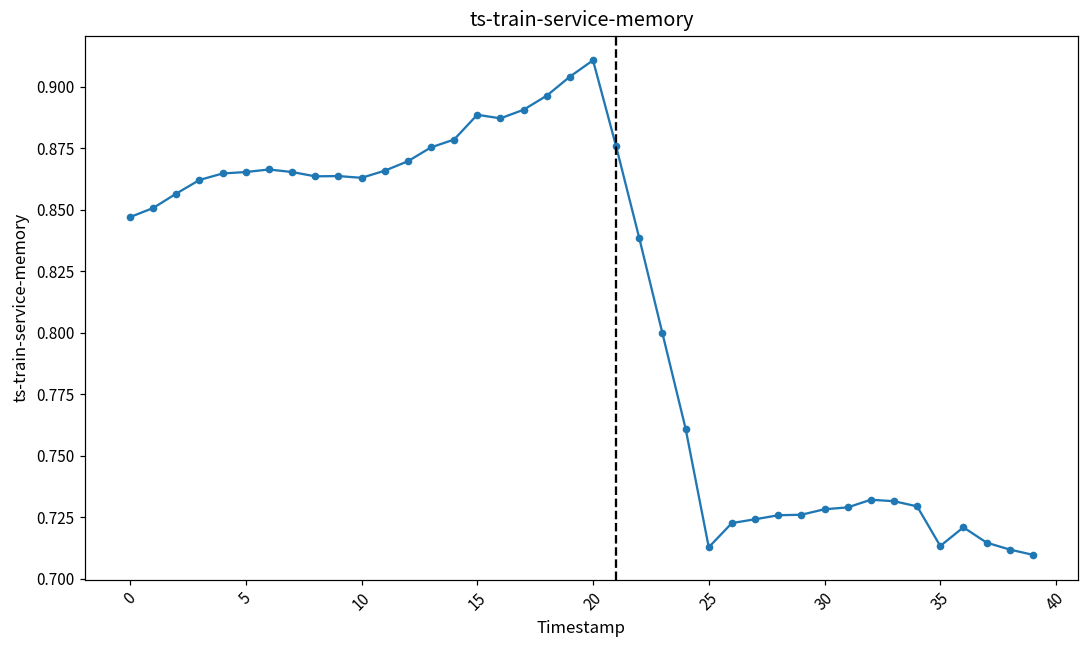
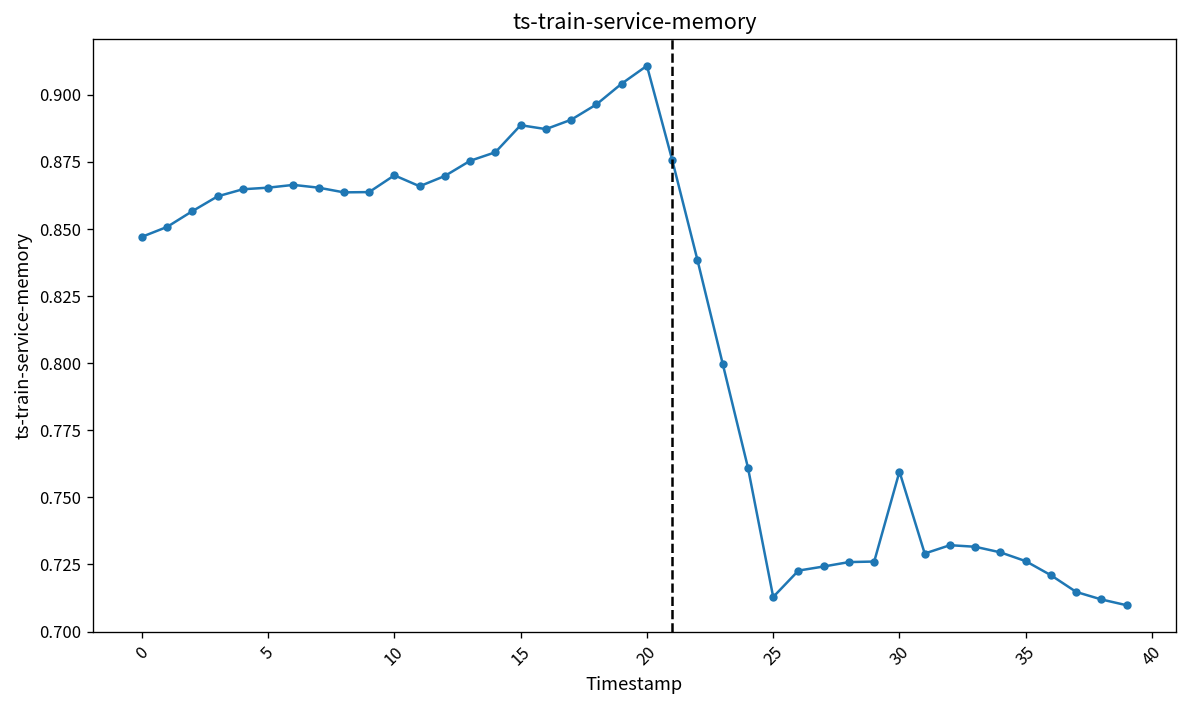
10: 0.863 -> 0.870
30: 0.728 -> 0.760
35: 0.713 -> 0.726
